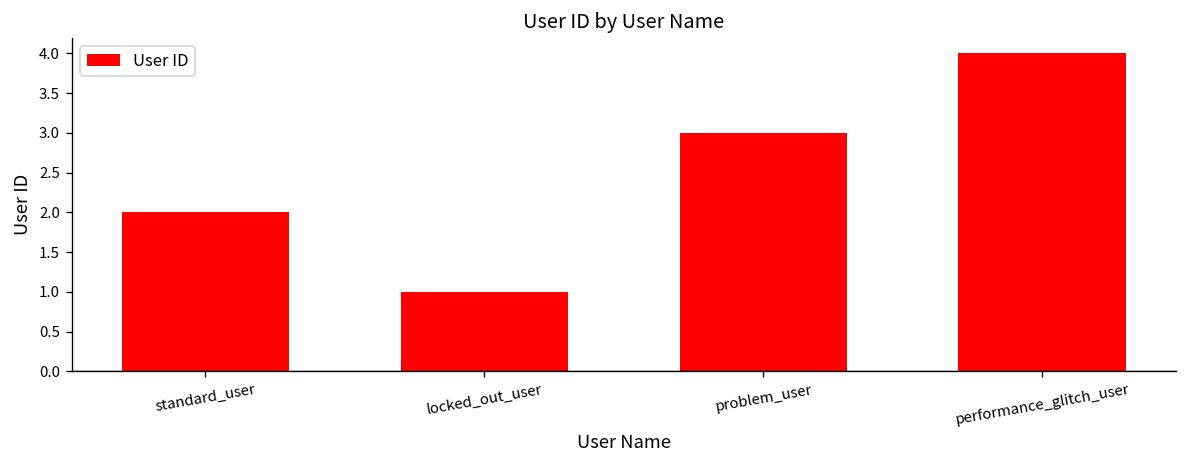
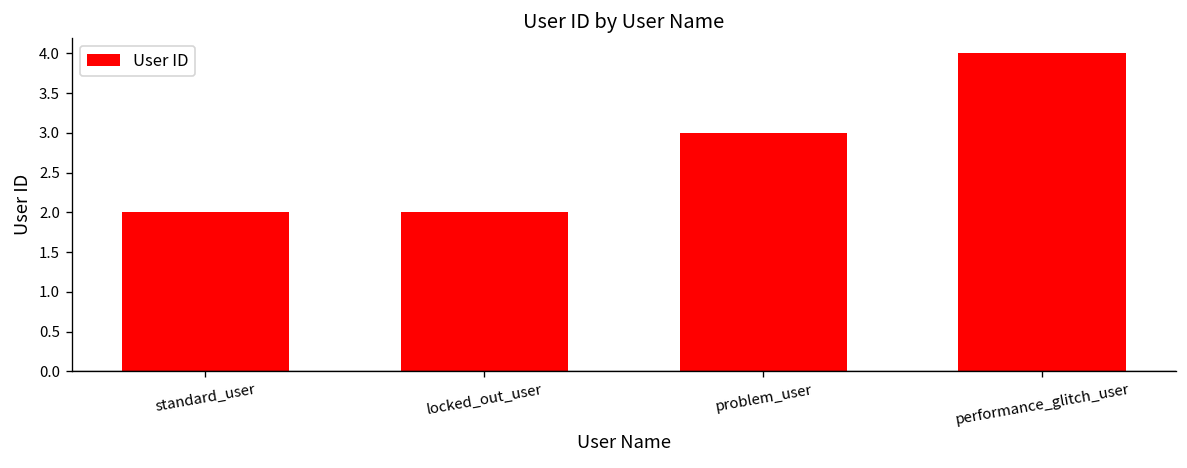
locked_out_user: 1 -> 2
